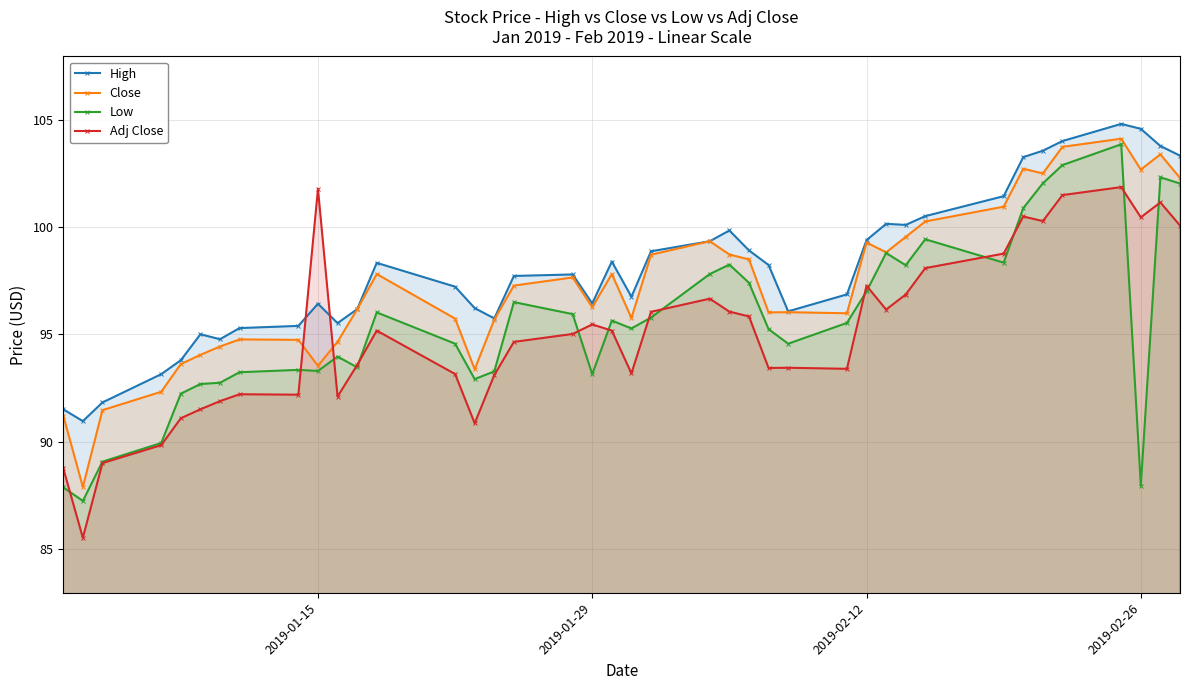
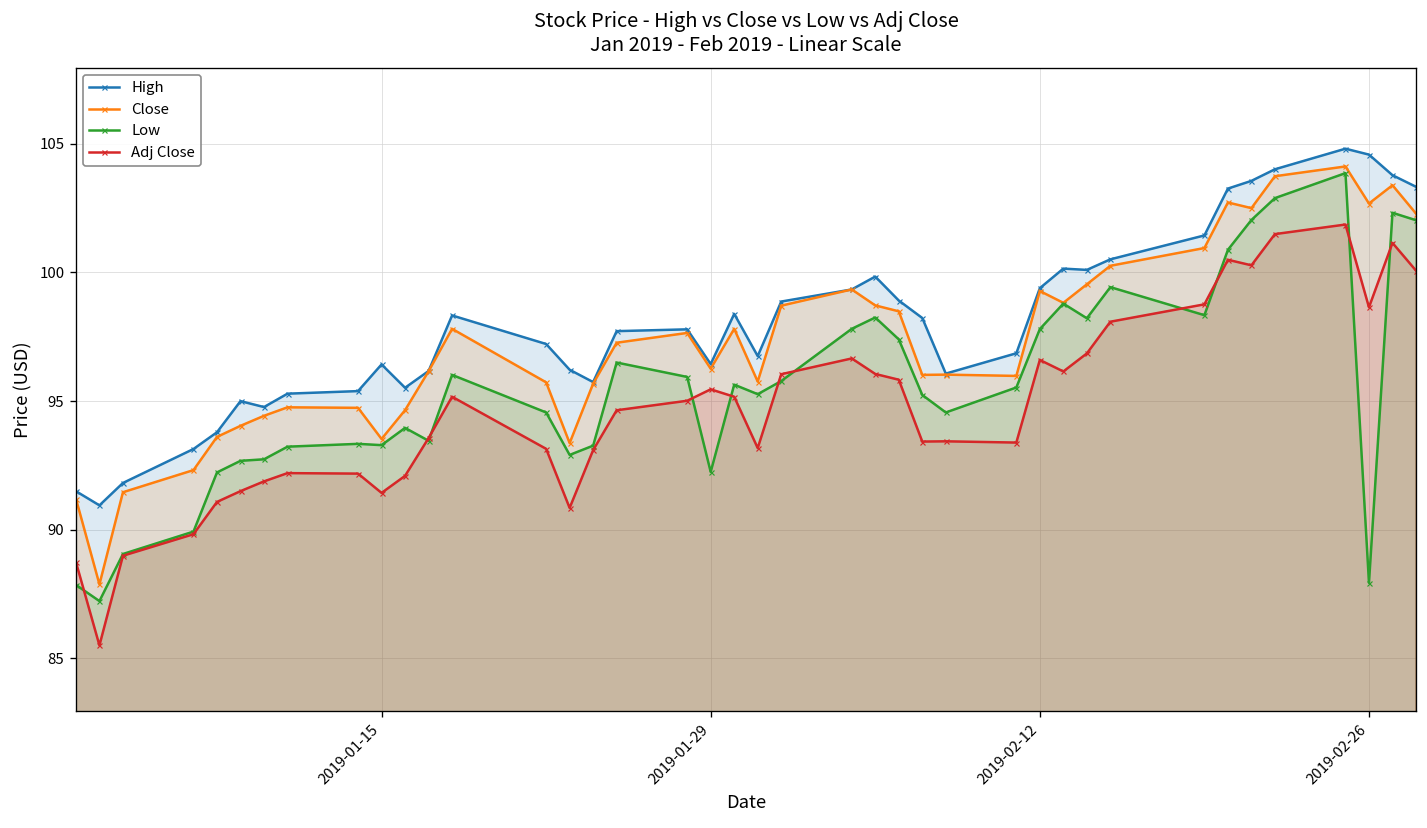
Adj Close, 2019-01-15: 101.8 -> 91.4
Low, 2019-01-29: 93.1 -> 92.3
Low, 2019-02-12: 97.0 -> 97.8
Adj Close, 2019-02-12: 97.3 -> 96.6
Adj Close, 2019-02-26: 100.5 -> 98.6
